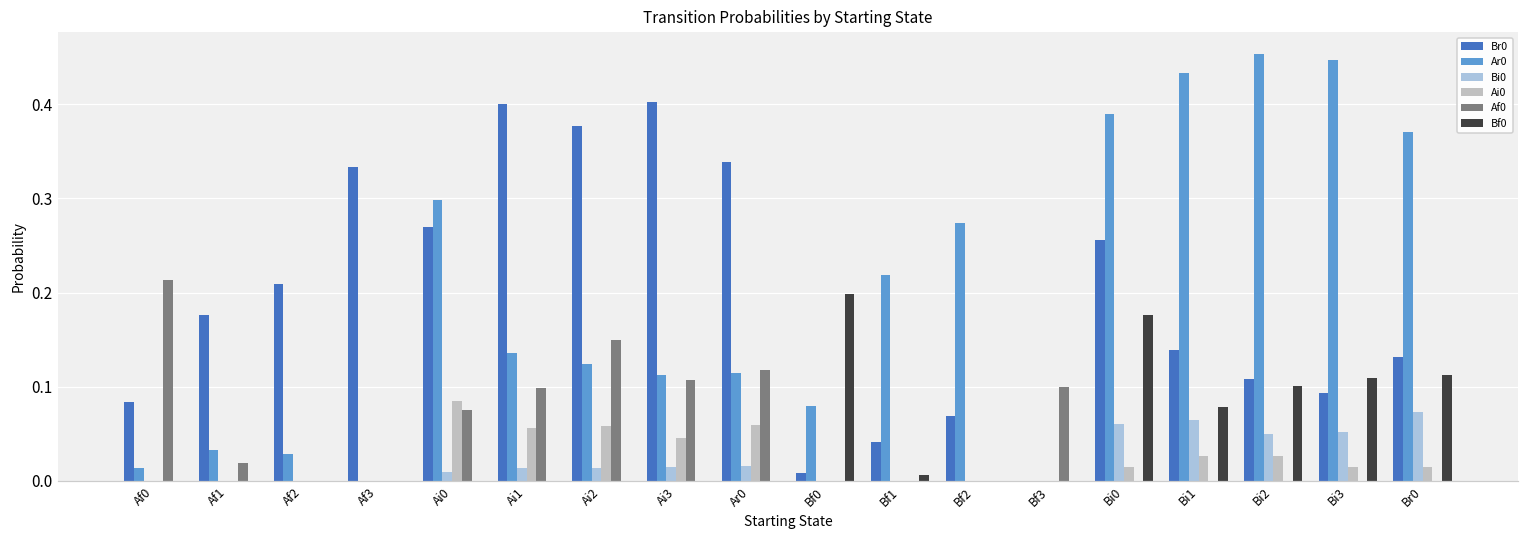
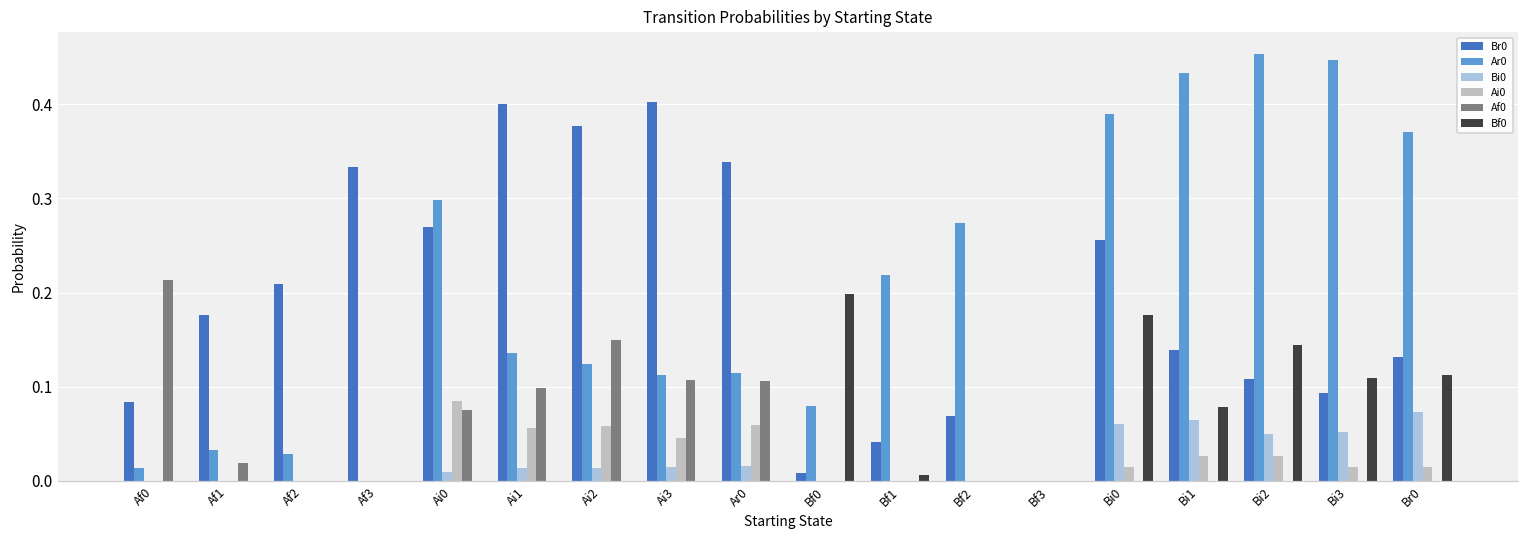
Af0, Ar0: 0.12 -> 0.11
Af0, Bf3: 0.1 -> 0.0
Bf0, Bi2: 0.10 -> 0.14
